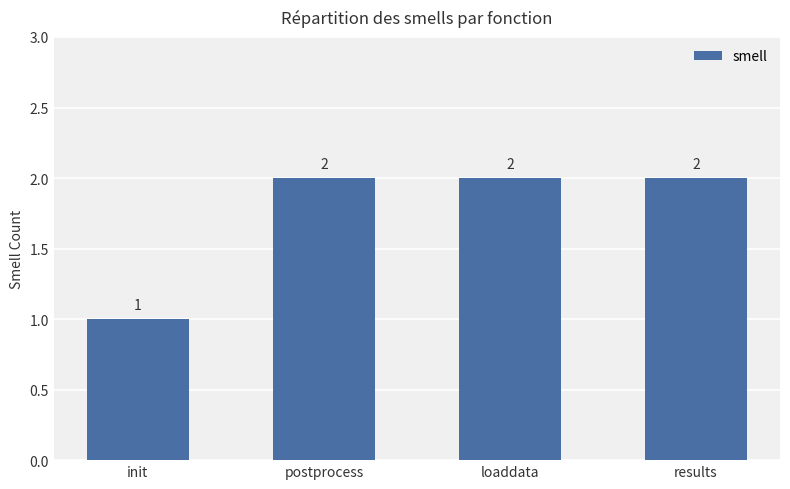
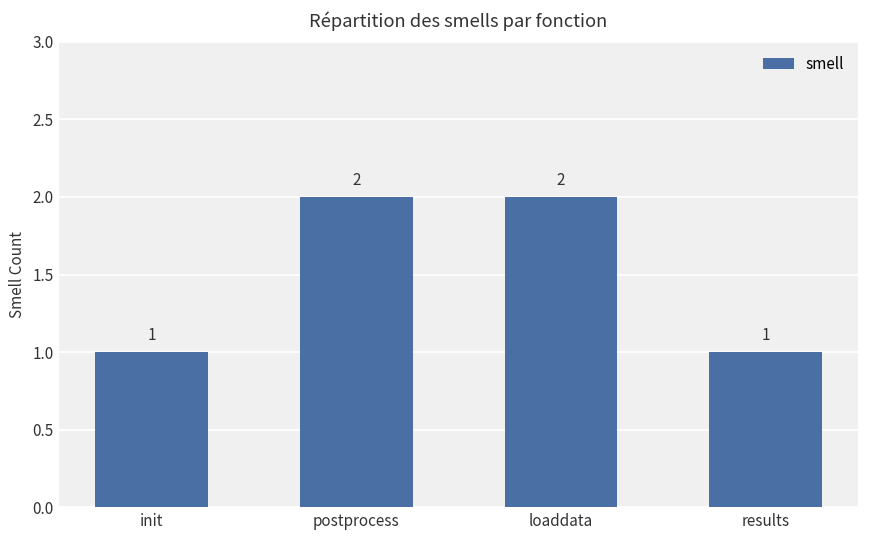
results: 2 -> 1
